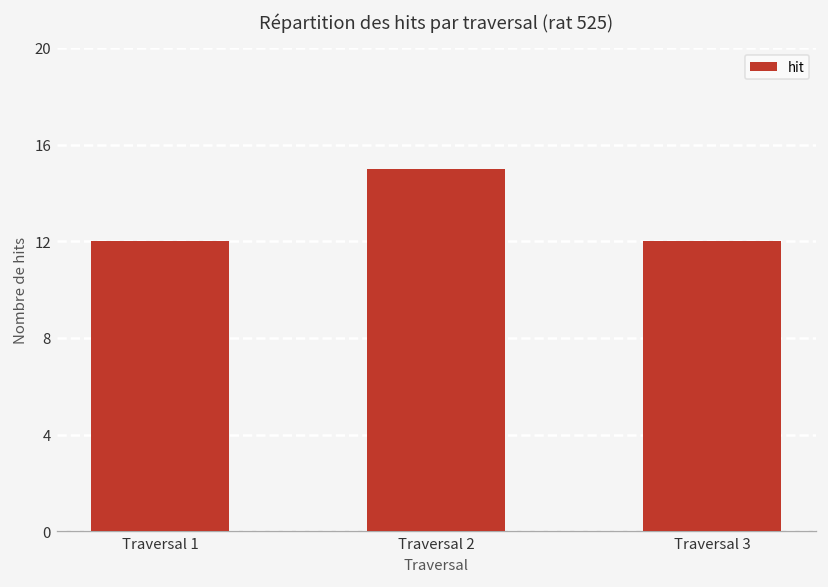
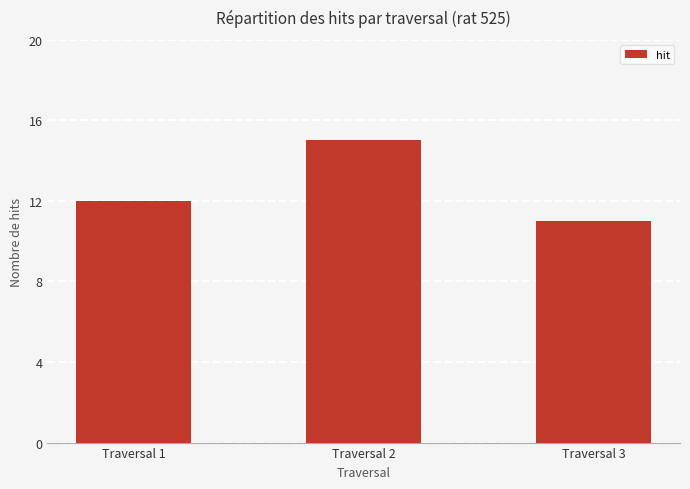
Traversal 3: 12 -> 11
